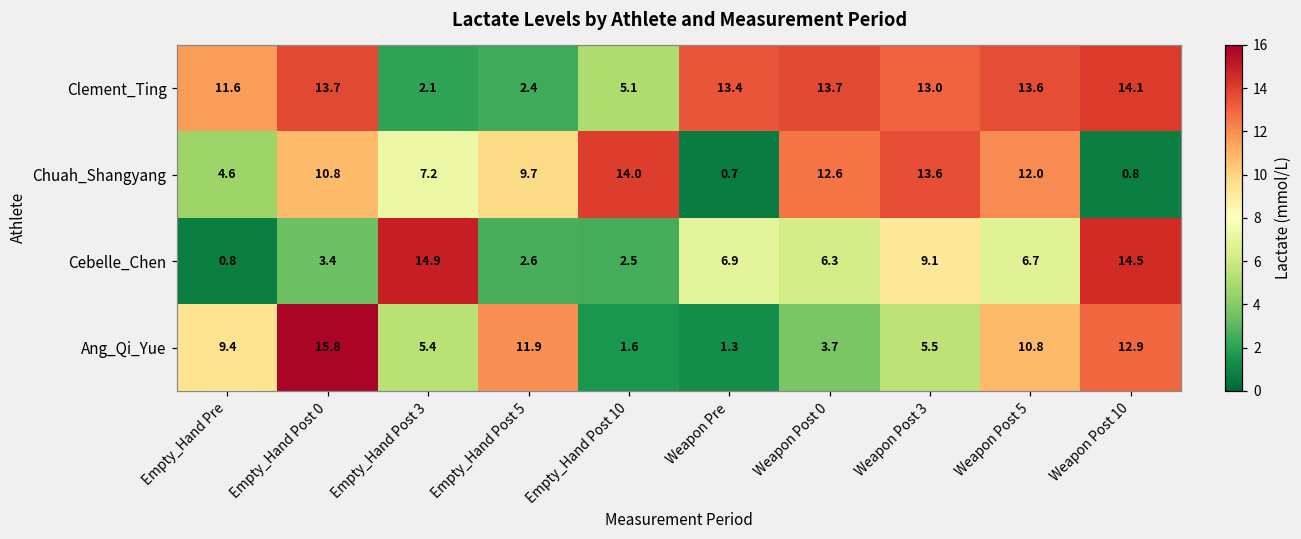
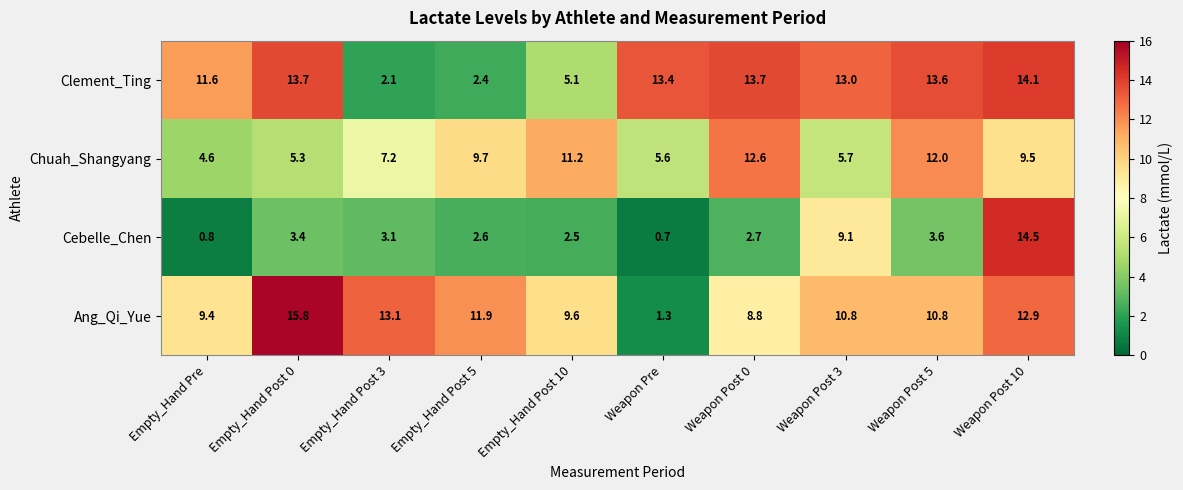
Chuah_Shangyang, Empty_Hand Post 0: 10.8 -> 5.3
Chuah_Shangyang, Empty_Hand Post 10: 14.0 -> 11.2
Chuah_Shangyang, Weapon Pre: 0.7 -> 5.6
Chuah_Shangyang, Weapon Post 3: 13.6 -> 5.7
Chuah_Shangyang, Weapon Post 10: 0.8 -> 9.5
Cebelle_Chen, Empty_Hand Post 3: 14.9 -> 3.1
Cebelle_Chen, Weapon Pre: 6.9 -> 0.7
Cebelle_Chen, Weapon Post 0: 6.3 -> 2.7
Cebelle_Chen, Weapon Post 5: 6.7 -> 3.6
Ang_Qi_Yue, Empty_Hand Post 3: 5.4 -> 13.1
Ang_Qi_Yue, Empty_Hand Post 10: 1.6 -> 9.6
Ang_Qi_Yue, Weapon Post 0: 3.7 -> 8.8
Ang_Qi_Yue, Weapon Post 3: 5.5 -> 10.8
